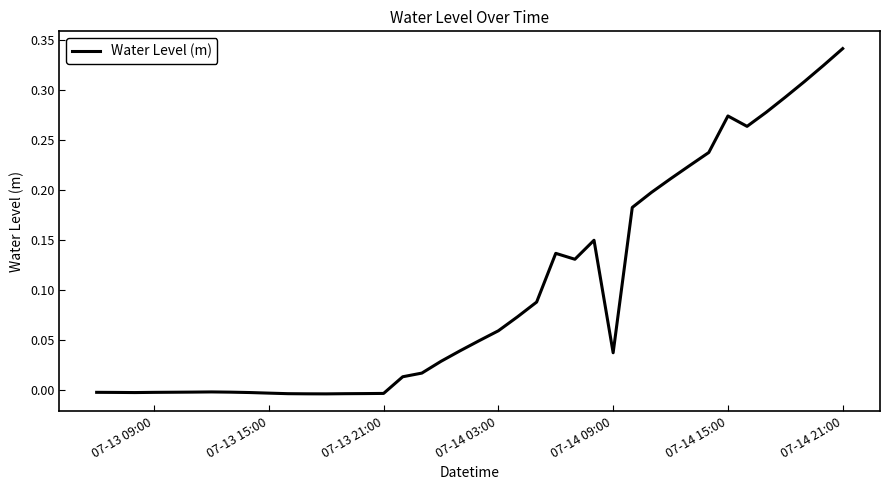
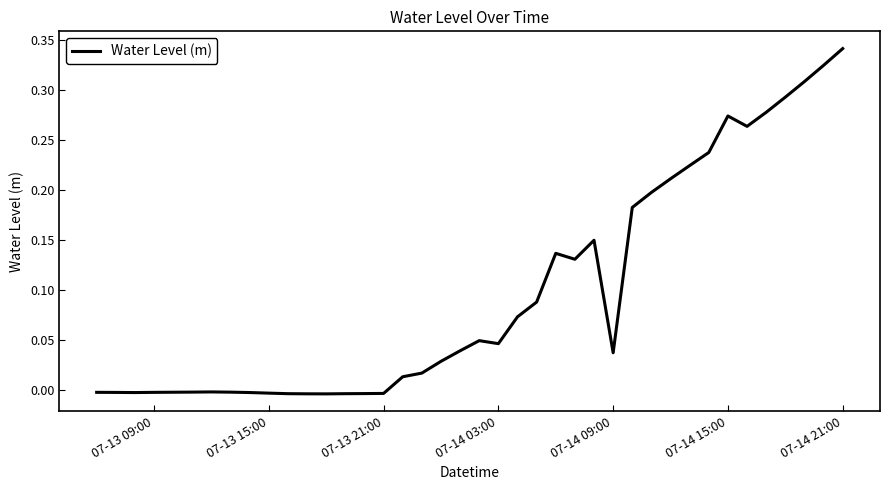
07-14 03:00: 0.060 -> 0.047
